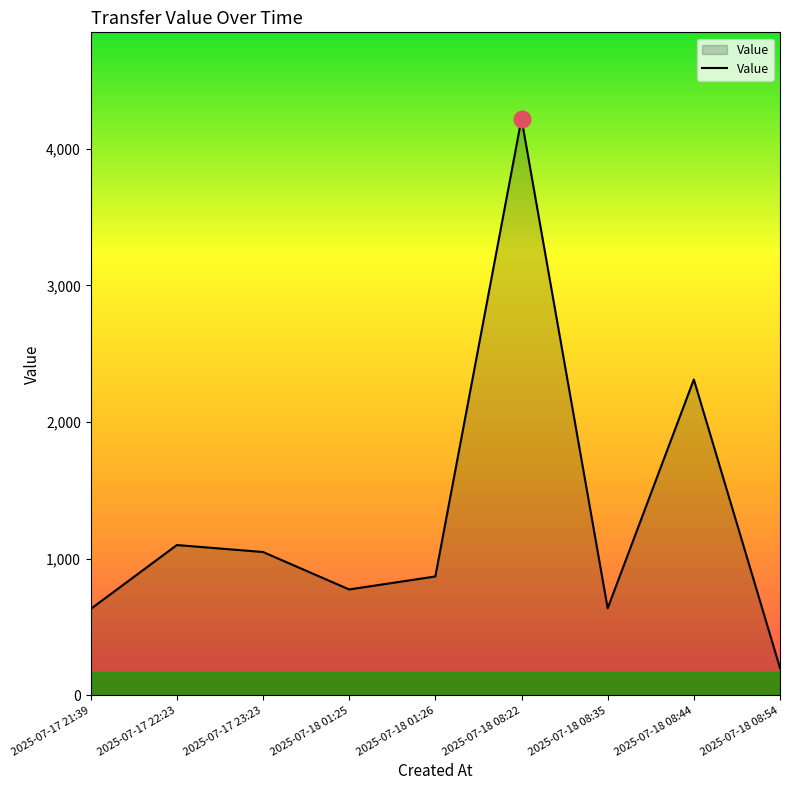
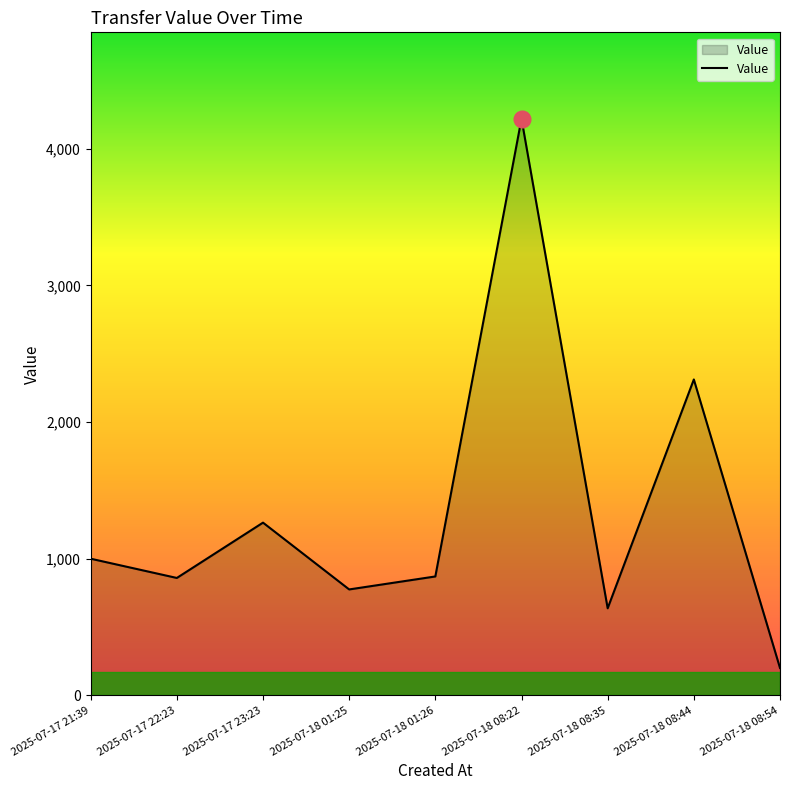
Value, 2025-07-17 21:39: 630 -> 1,000
Value, 2025-07-17 22:23: 1,100 -> 860
Value, 2025-07-17 23:23: 1,050 -> 1,260
